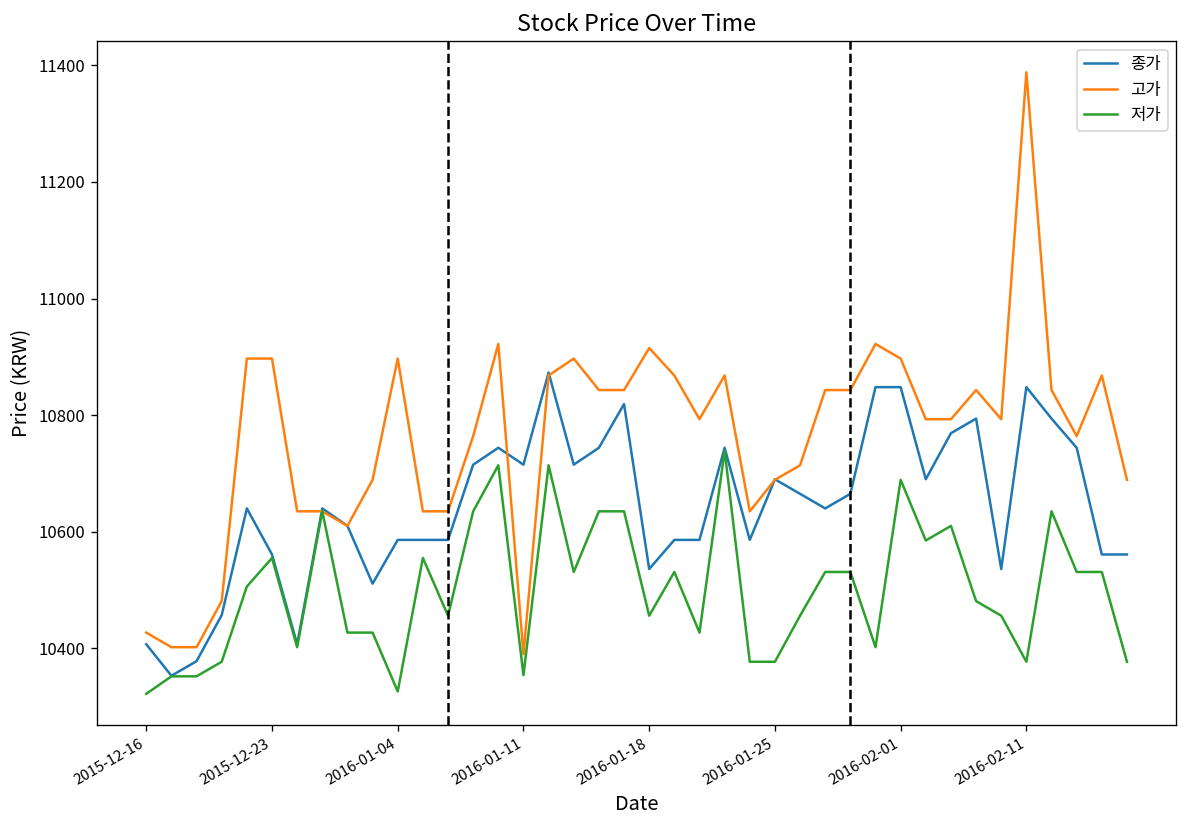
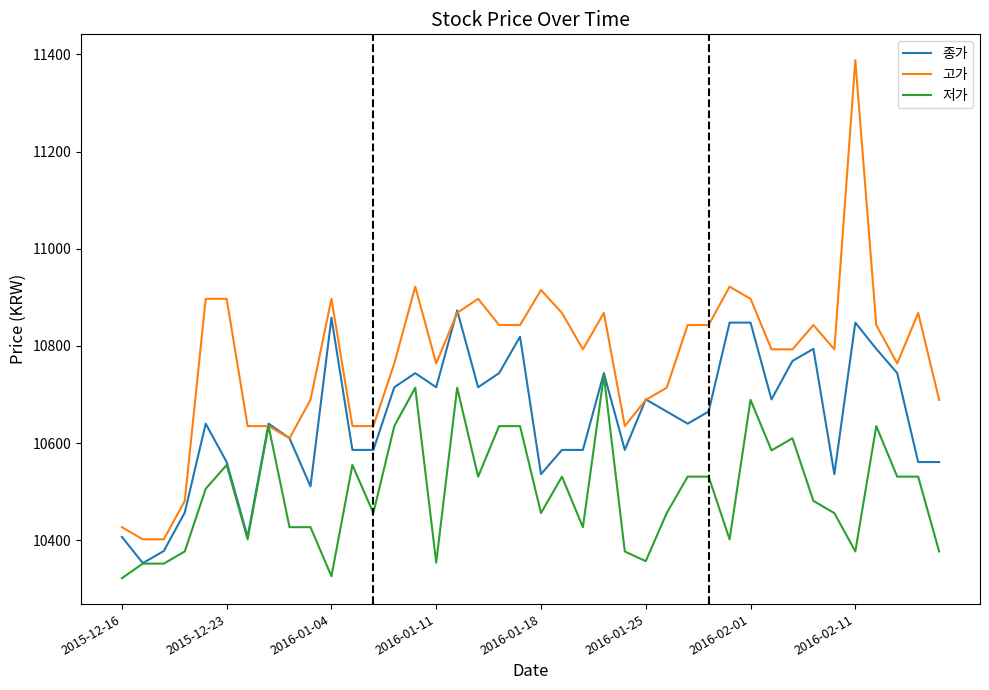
종가, 2016-01-04: 10590 -> 10860
고가, 2016-01-11: 10390 -> 10760
저가, 2016-01-25: 10380 -> 10360
